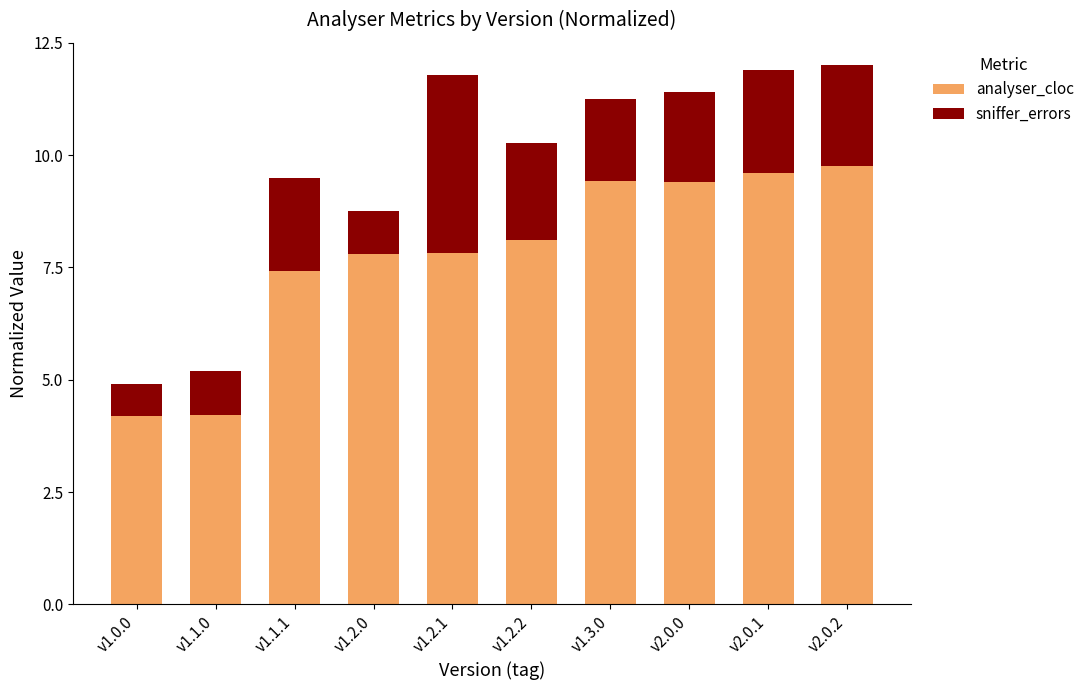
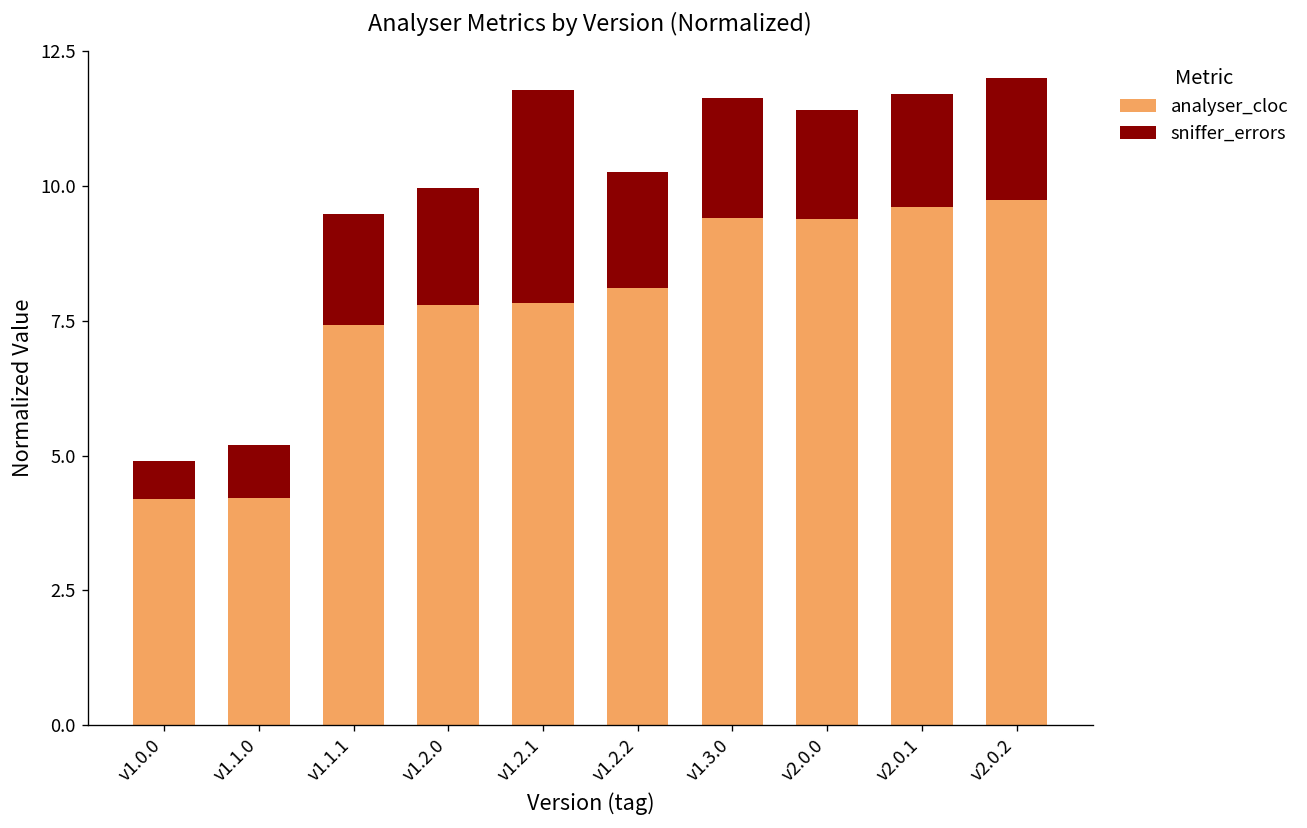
sniffer_errors, v1.2.0: 0.9 -> 2.2
sniffer_errors, v1.3.0: 1.8 -> 2.2
sniffer_errors, v2.0.1: 2.3 -> 2.1
